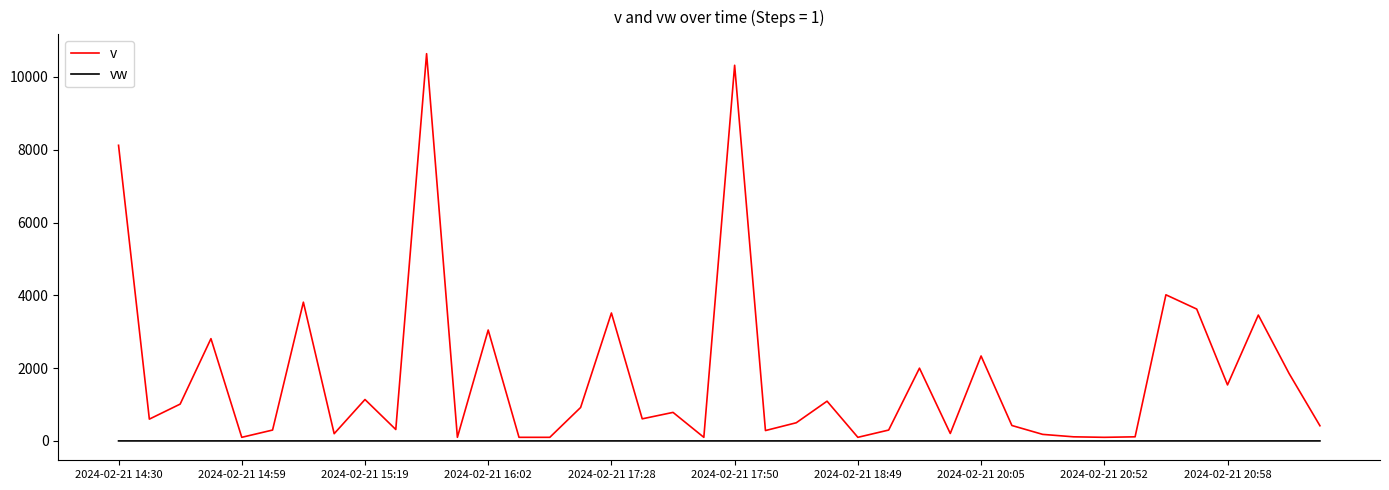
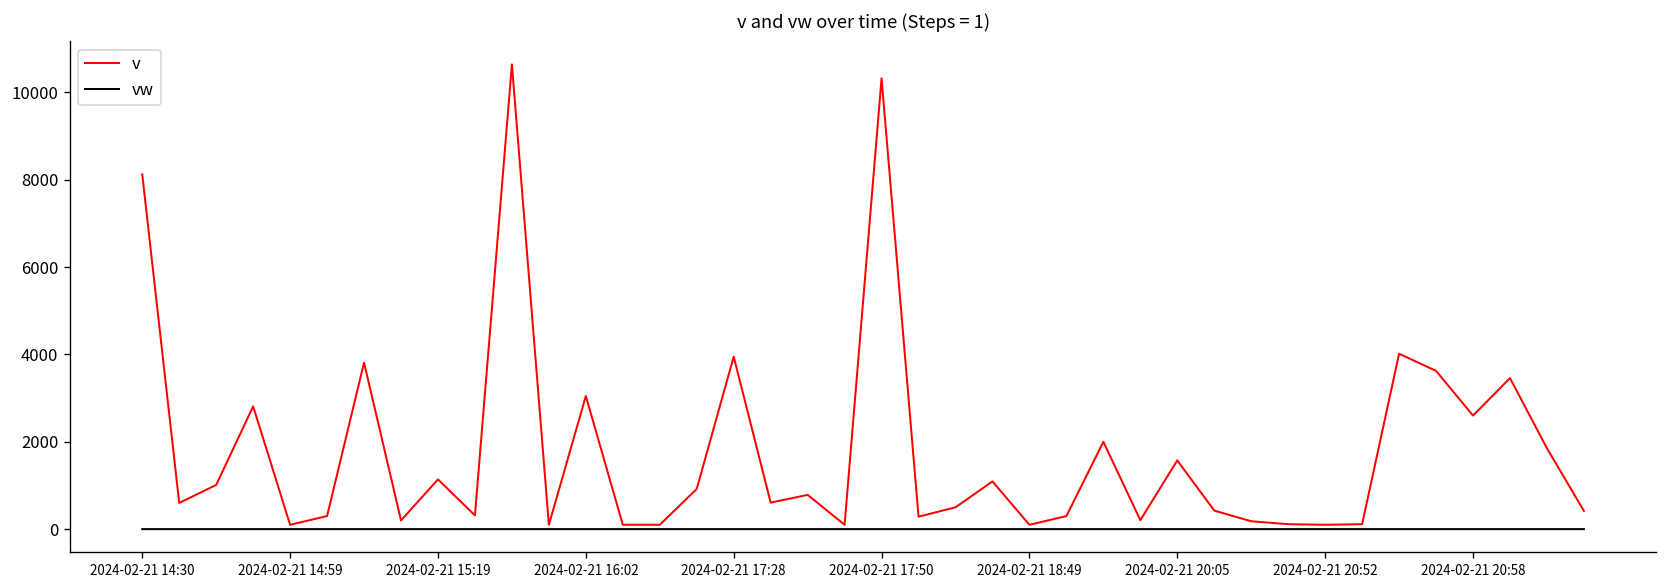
v, 2024-02-21 17:28: 3500 -> 4000
v, 2024-02-21 20:05: 2300 -> 1600
v, 2024-02-21 20:58: 1500 -> 2600
